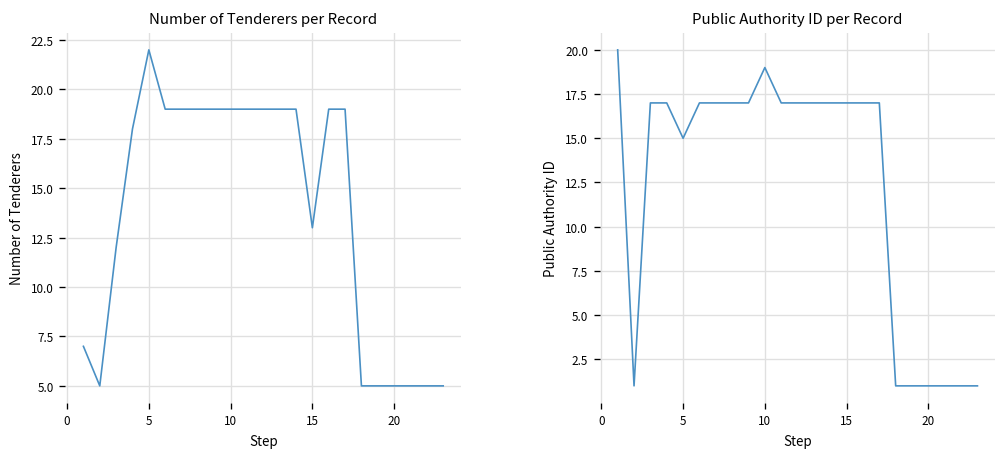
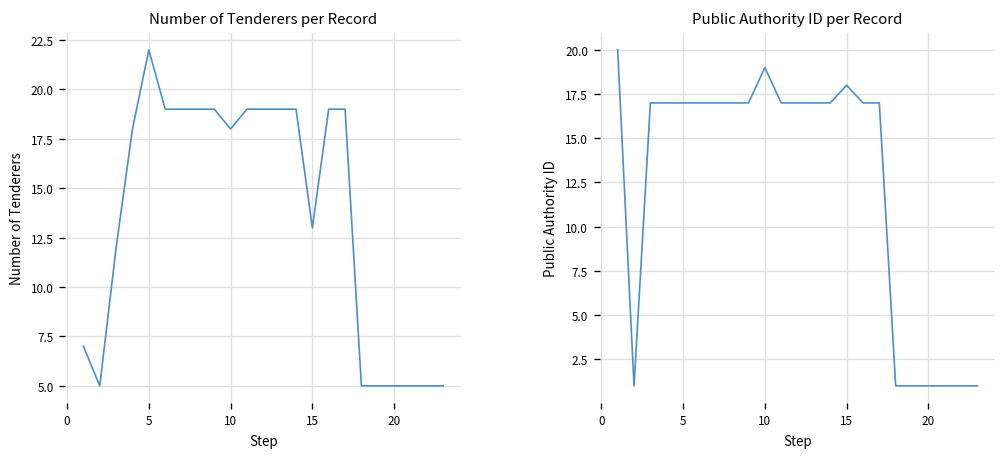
Number of Tenderers per Record, 10: 19 -> 18
Public Authority ID per Record, 5: 15 -> 17
Public Authority ID per Record, 15: 17 -> 18
